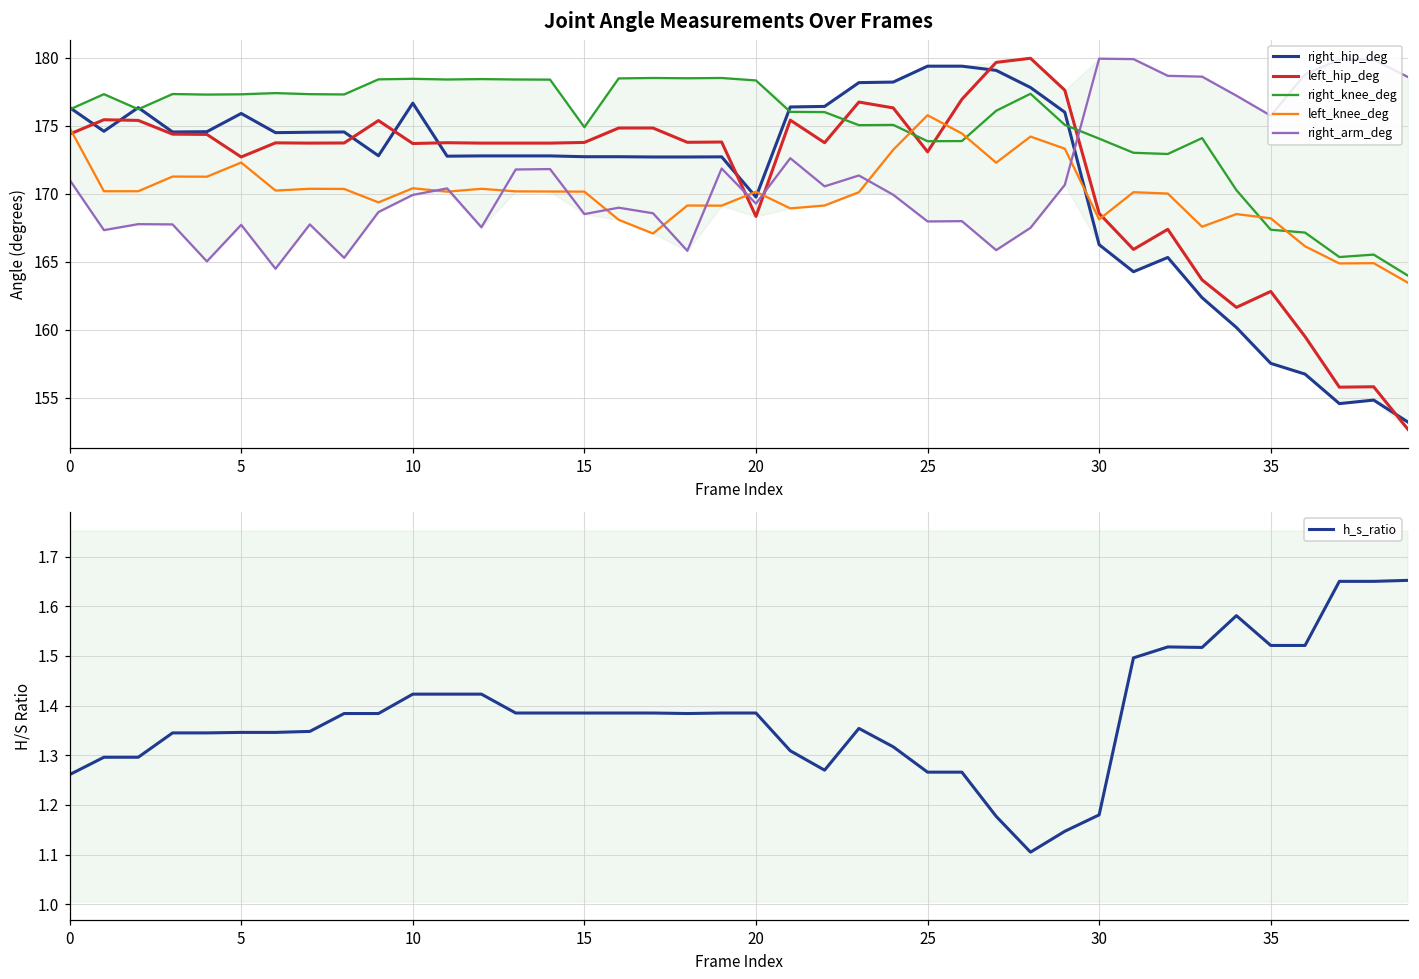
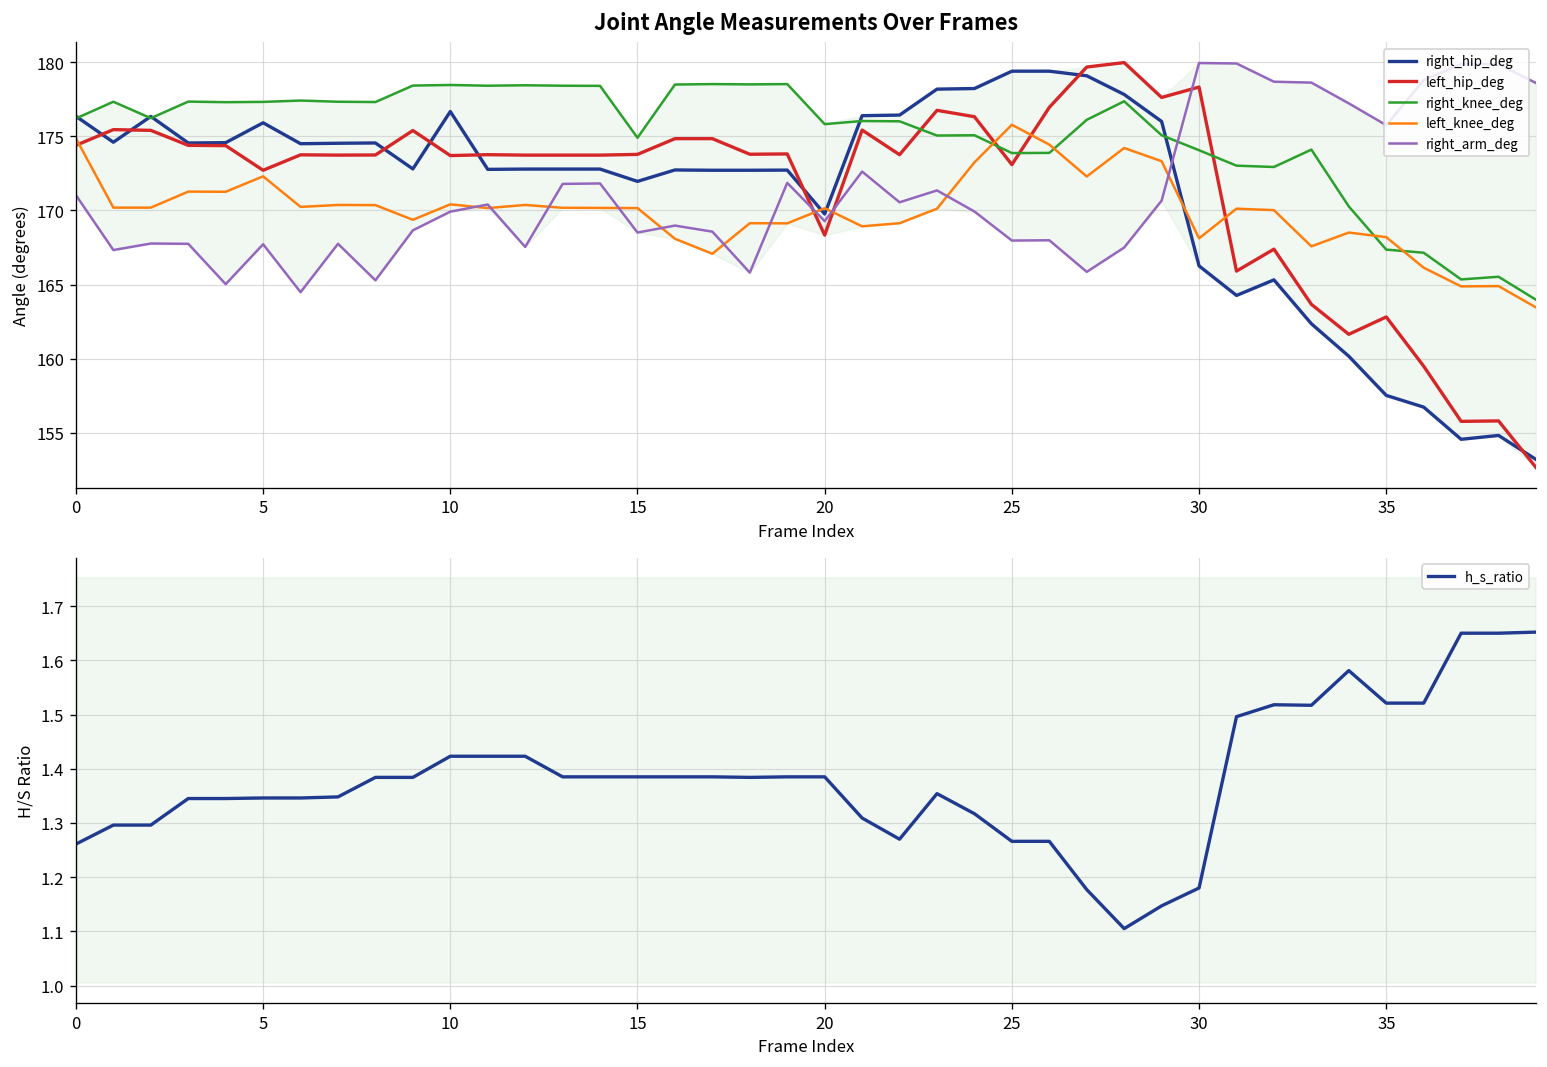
Joint Angle Measurements Over Frames, right_hip_deg, 15: 172.7 -> 172.0
Joint Angle Measurements Over Frames, right_knee_deg, 20: 178.3 -> 175.8
Joint Angle Measurements Over Frames, left_hip_deg, 30: 168.6 -> 178.3
